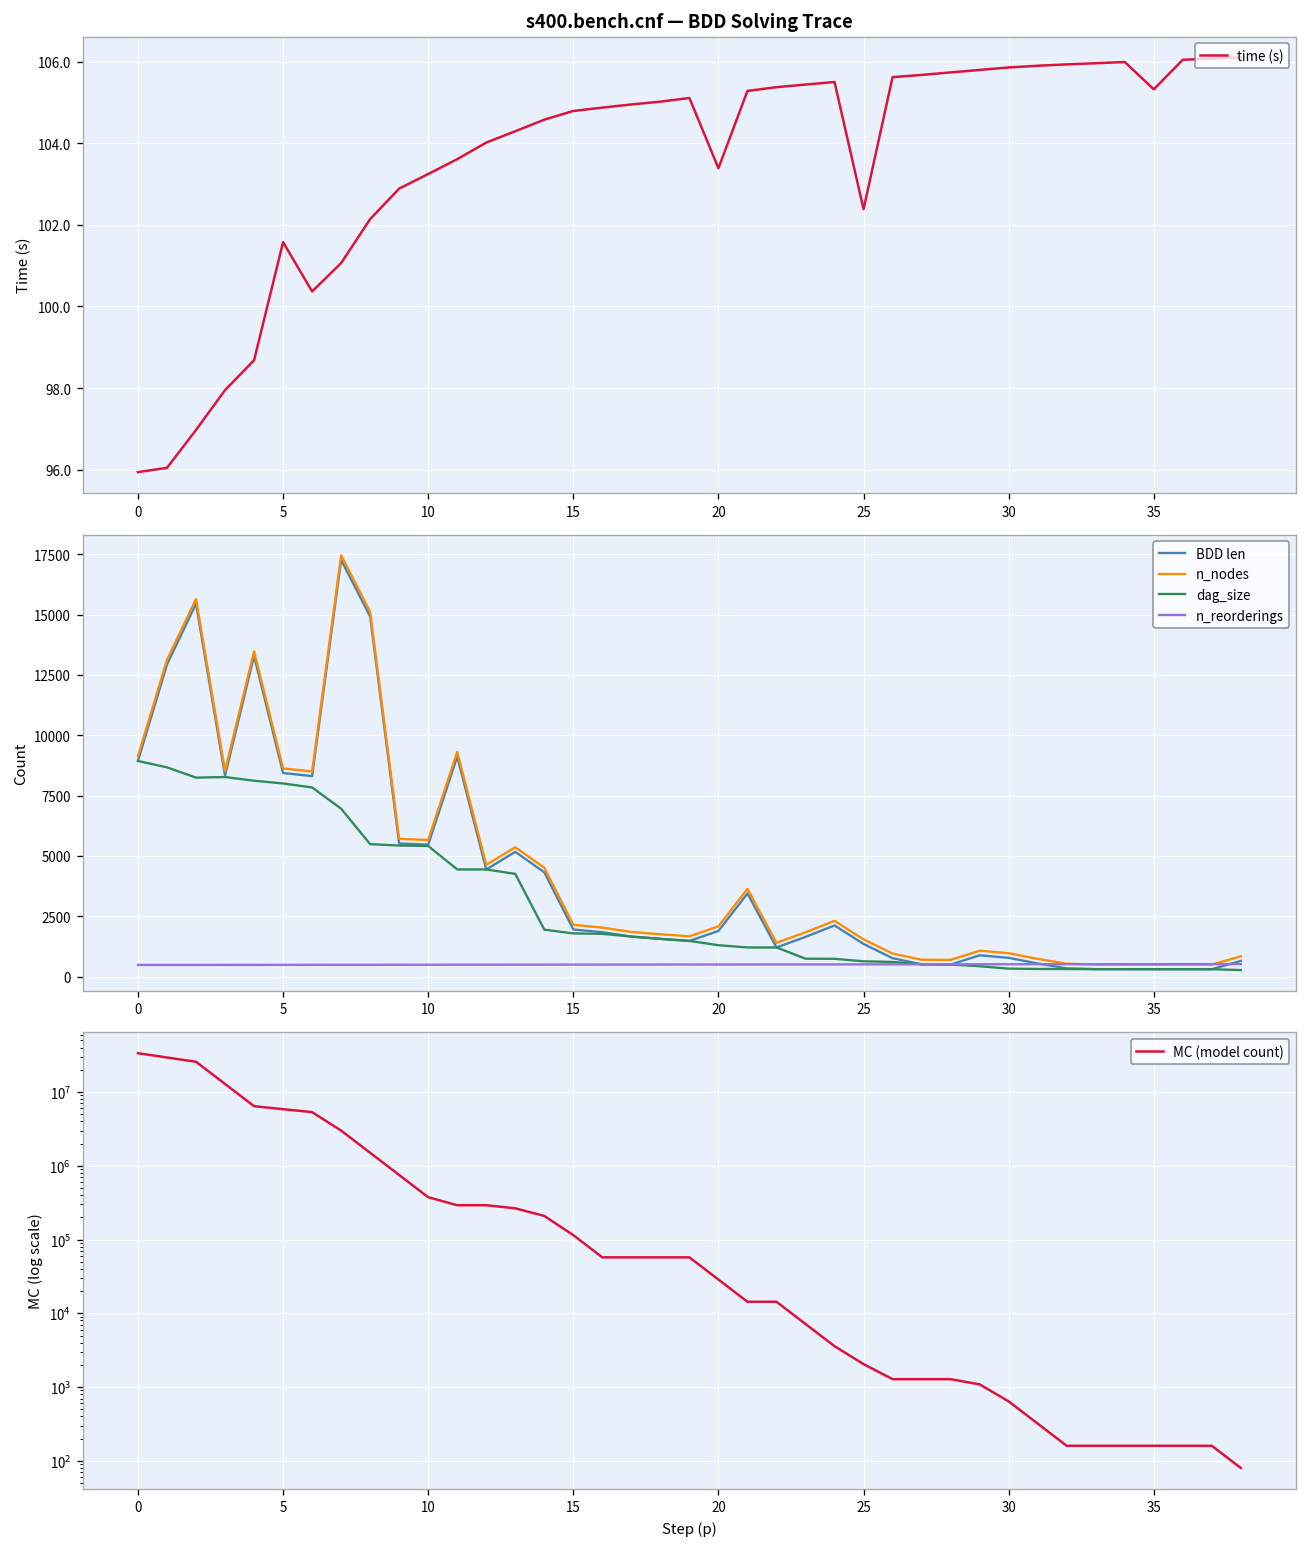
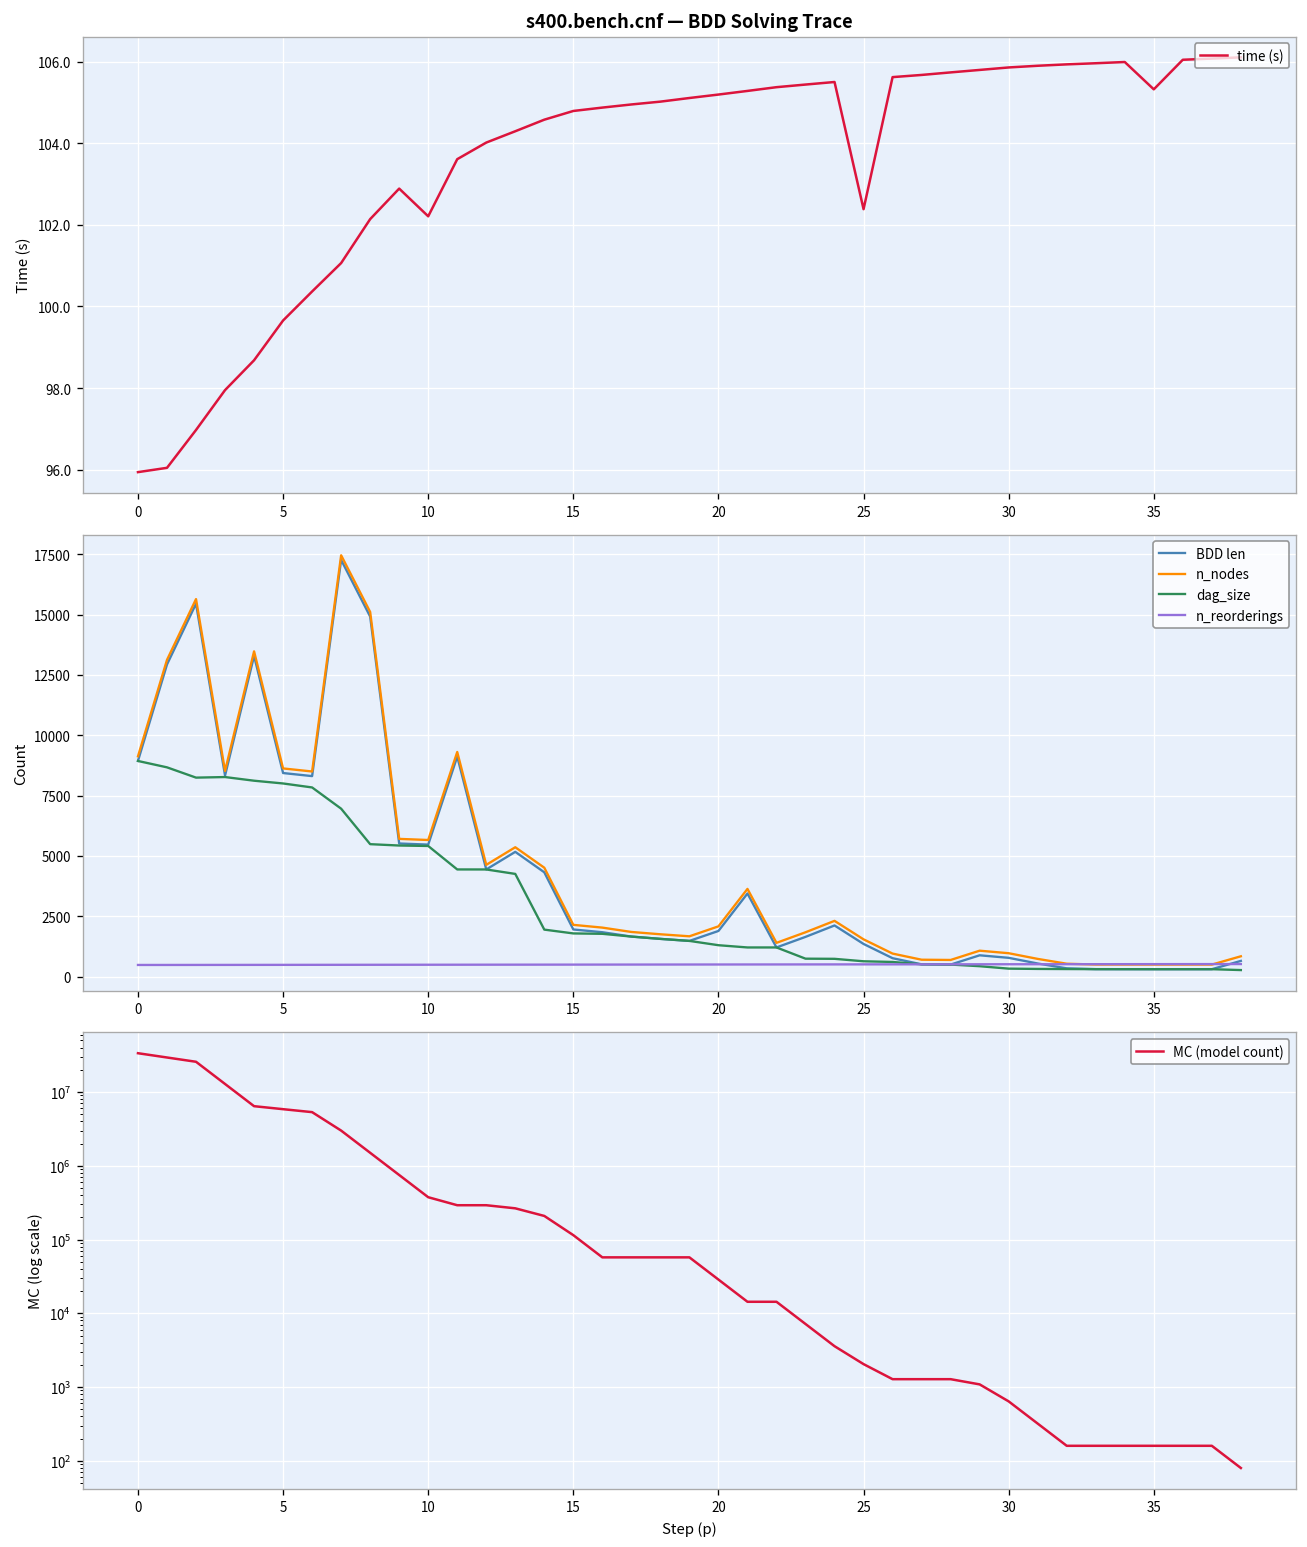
s400.bench.cnf — BDD Solving Trace, 5: 101.6 -> 99.7
s400.bench.cnf — BDD Solving Trace, 10: 103.2 -> 102.2
s400.bench.cnf — BDD Solving Trace, 20: 103.4 -> 105.2
